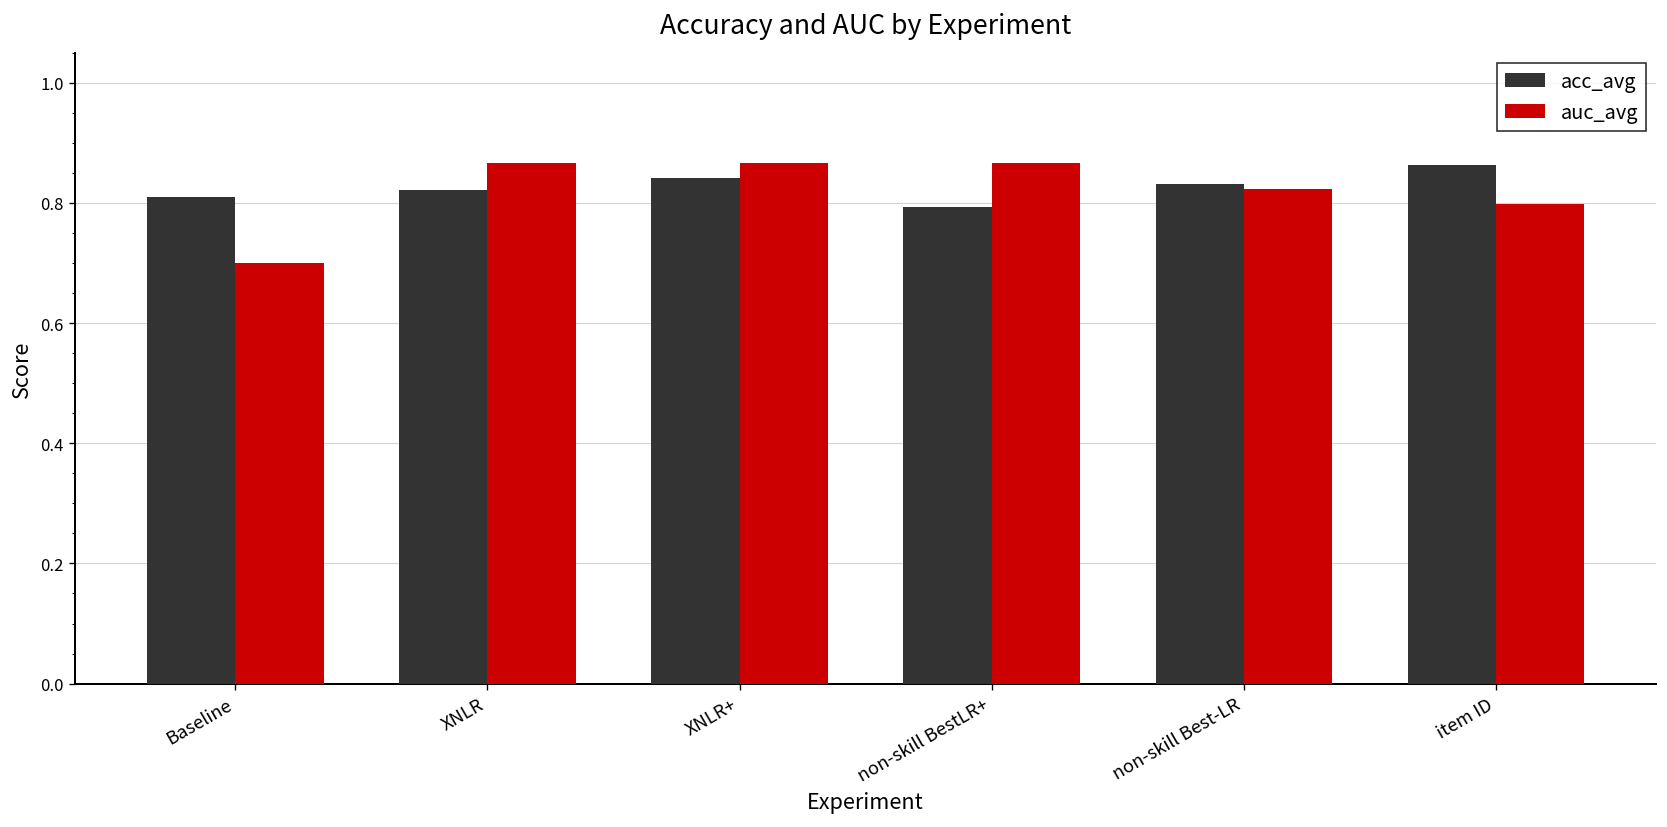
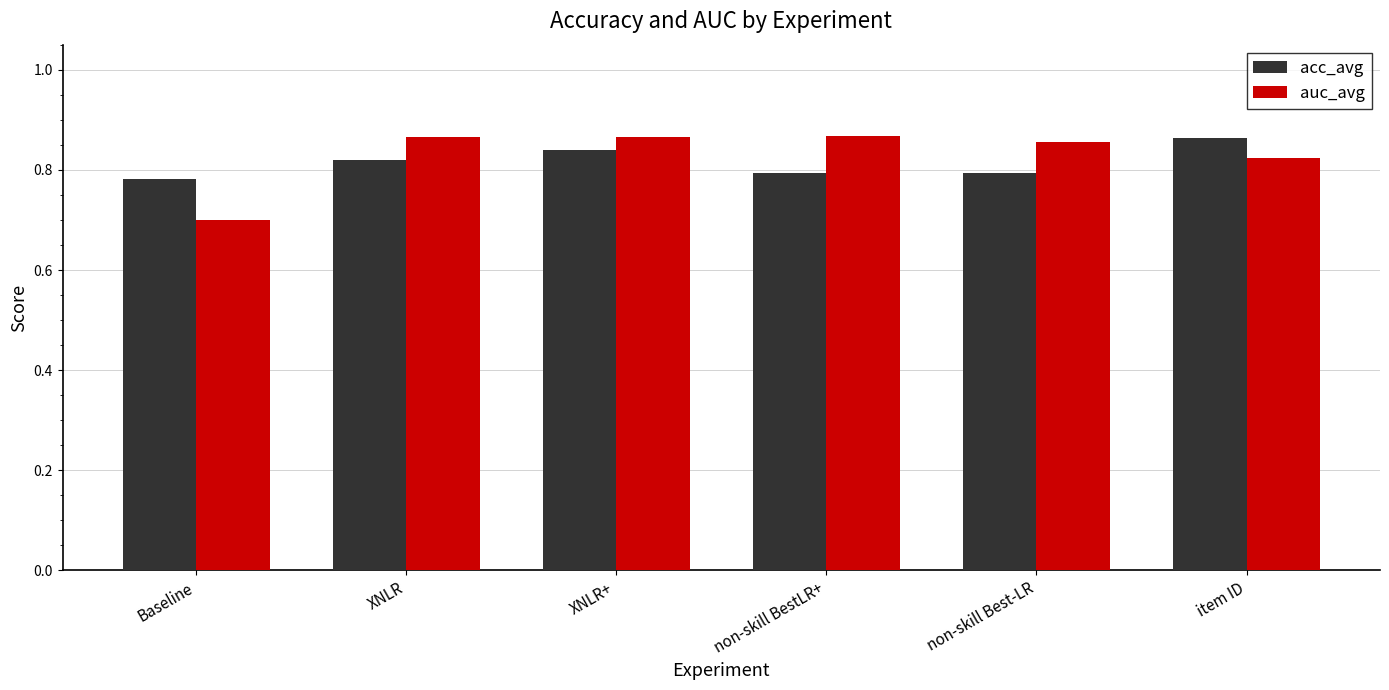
acc_avg, Baseline: 0.81 -> 0.78
acc_avg, non-skill Best-LR: 0.83 -> 0.79
auc_avg, non-skill Best-LR: 0.82 -> 0.86
auc_avg, item ID: 0.80 -> 0.82
